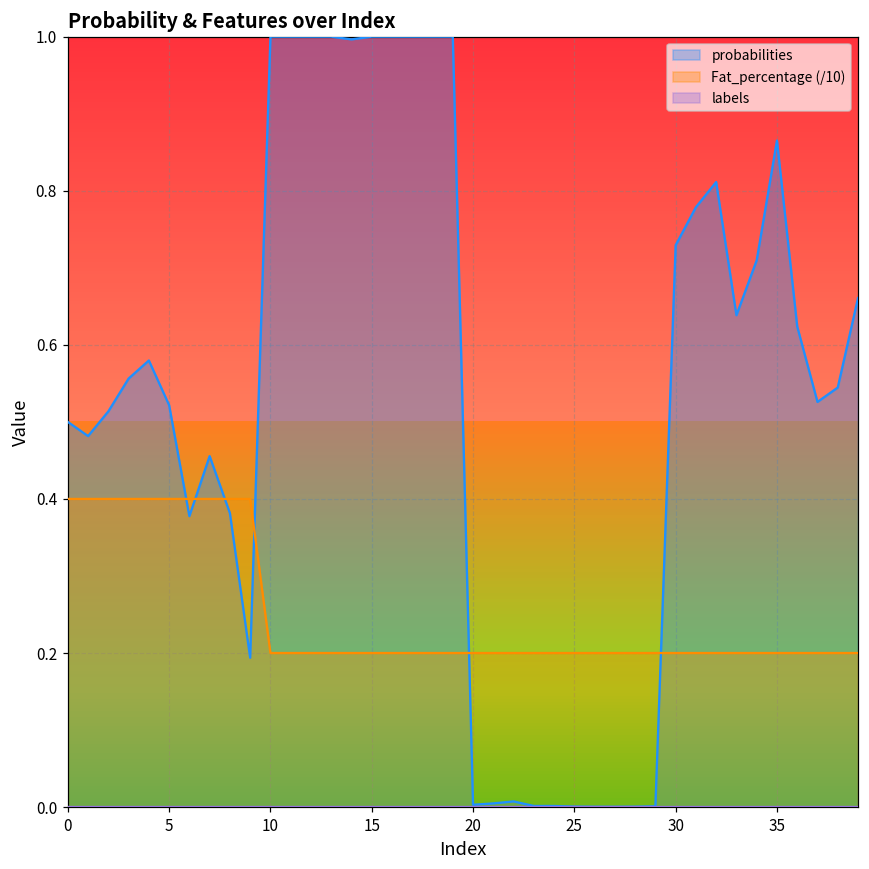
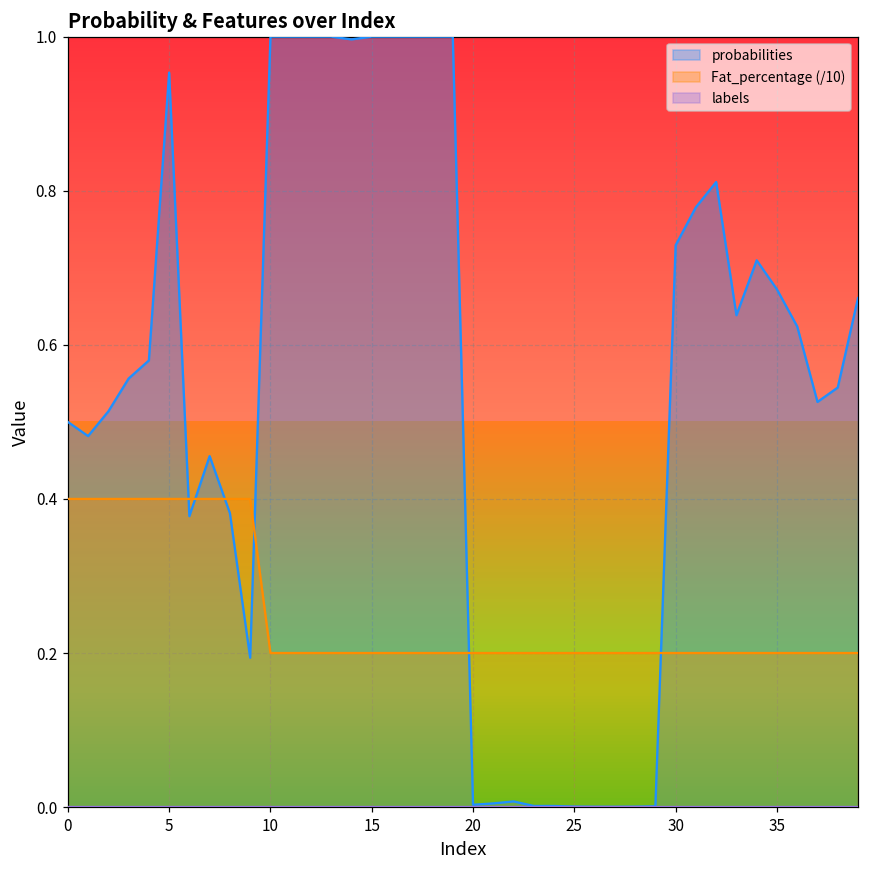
probabilities, 5: 0.52 -> 0.95
probabilities, 35: 0.87 -> 0.67
